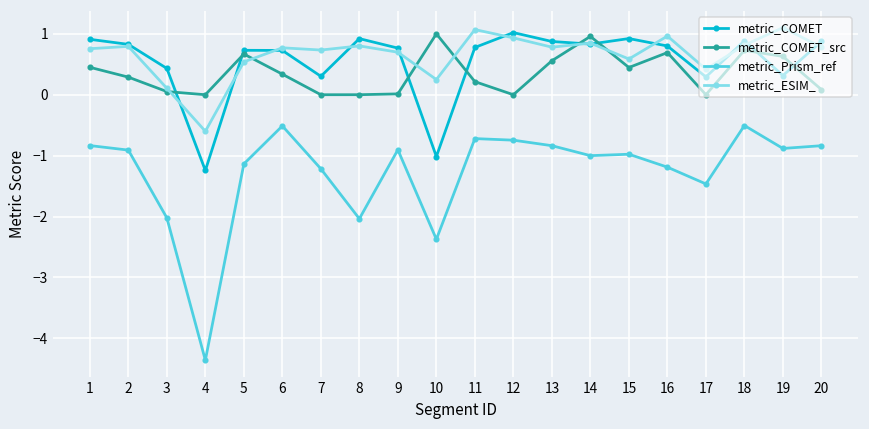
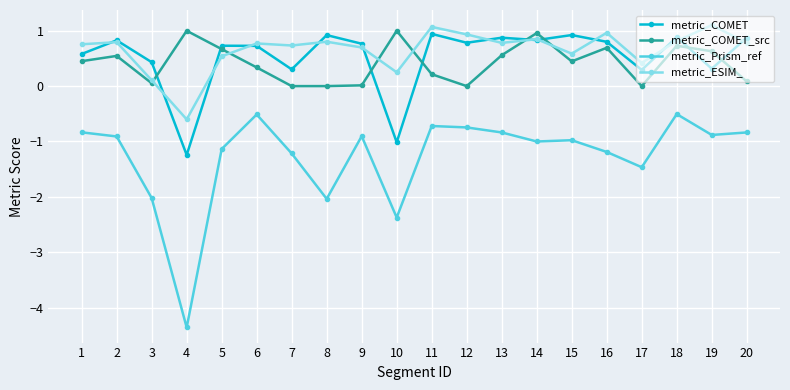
metric_COMET, 1: 0.9 -> 0.6
metric_COMET_src, 2: 0.3 -> 0.5
metric_COMET_src, 4: 0 -> 1
metric_COMET, 11: 0.8 -> 0.9
metric_COMET, 12: 1.0 -> 0.8
